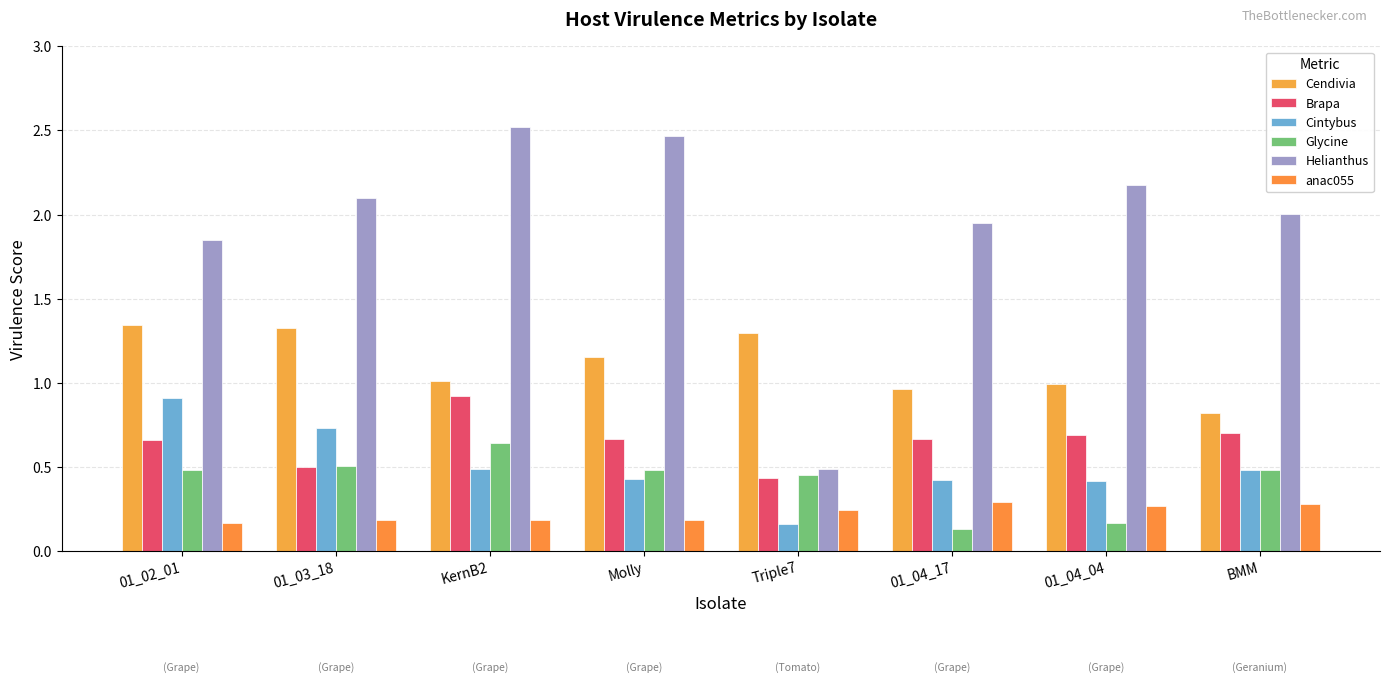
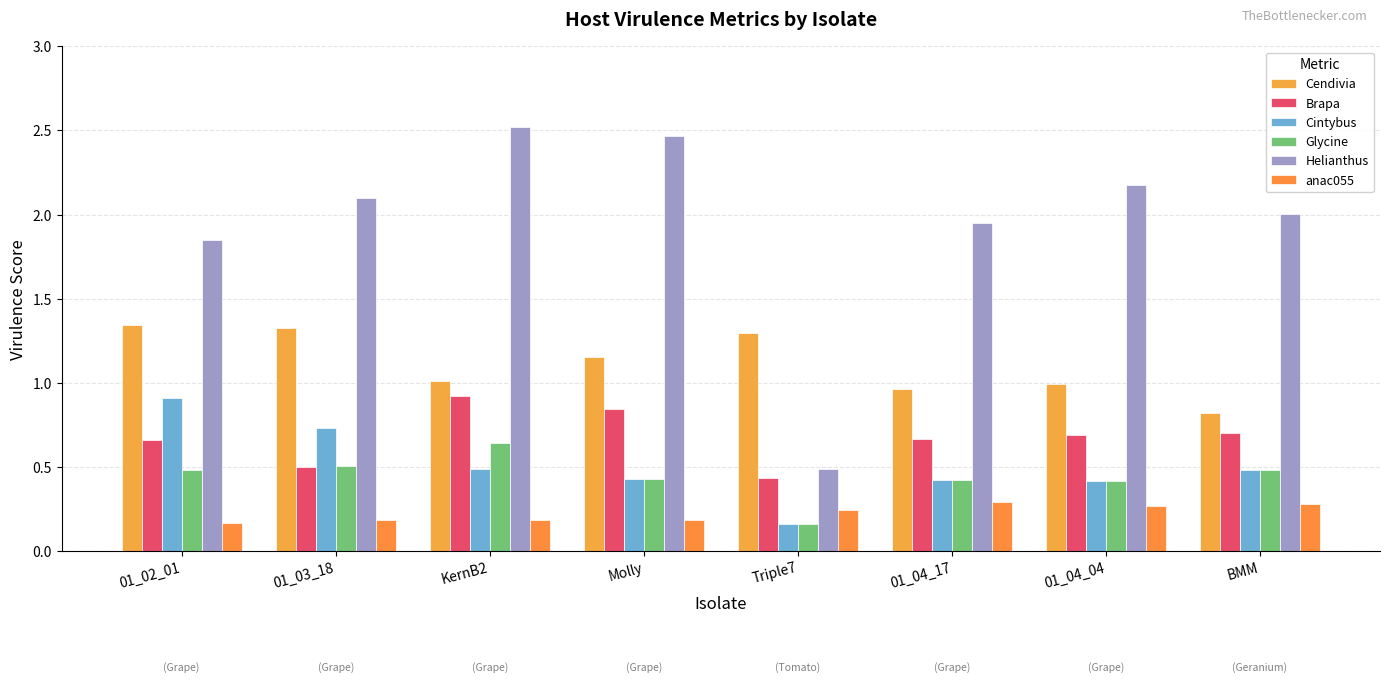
Brapa, Molly: 0.67 -> 0.84
Glycine, Molly: 0.48 -> 0.43
Glycine, Triple7: 0.45 -> 0.16
Glycine, 01_04_17: 0.13 -> 0.42
Glycine, 01_04_04: 0.17 -> 0.41
